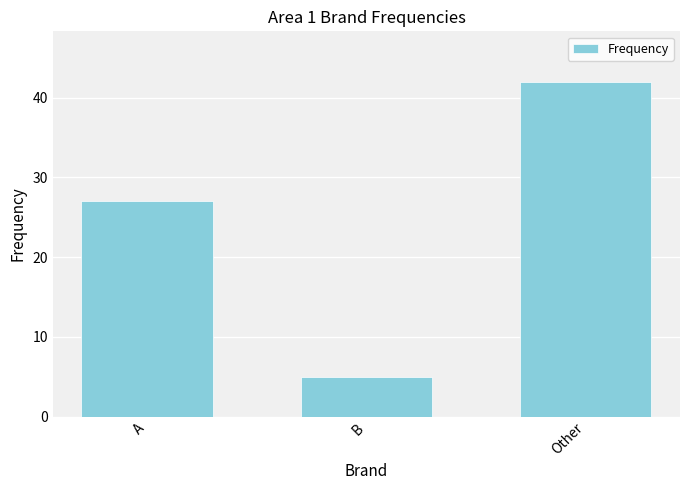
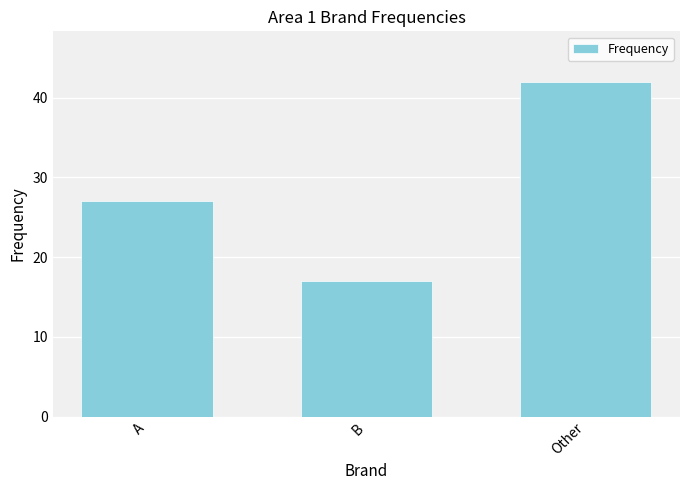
B: 5 -> 17
